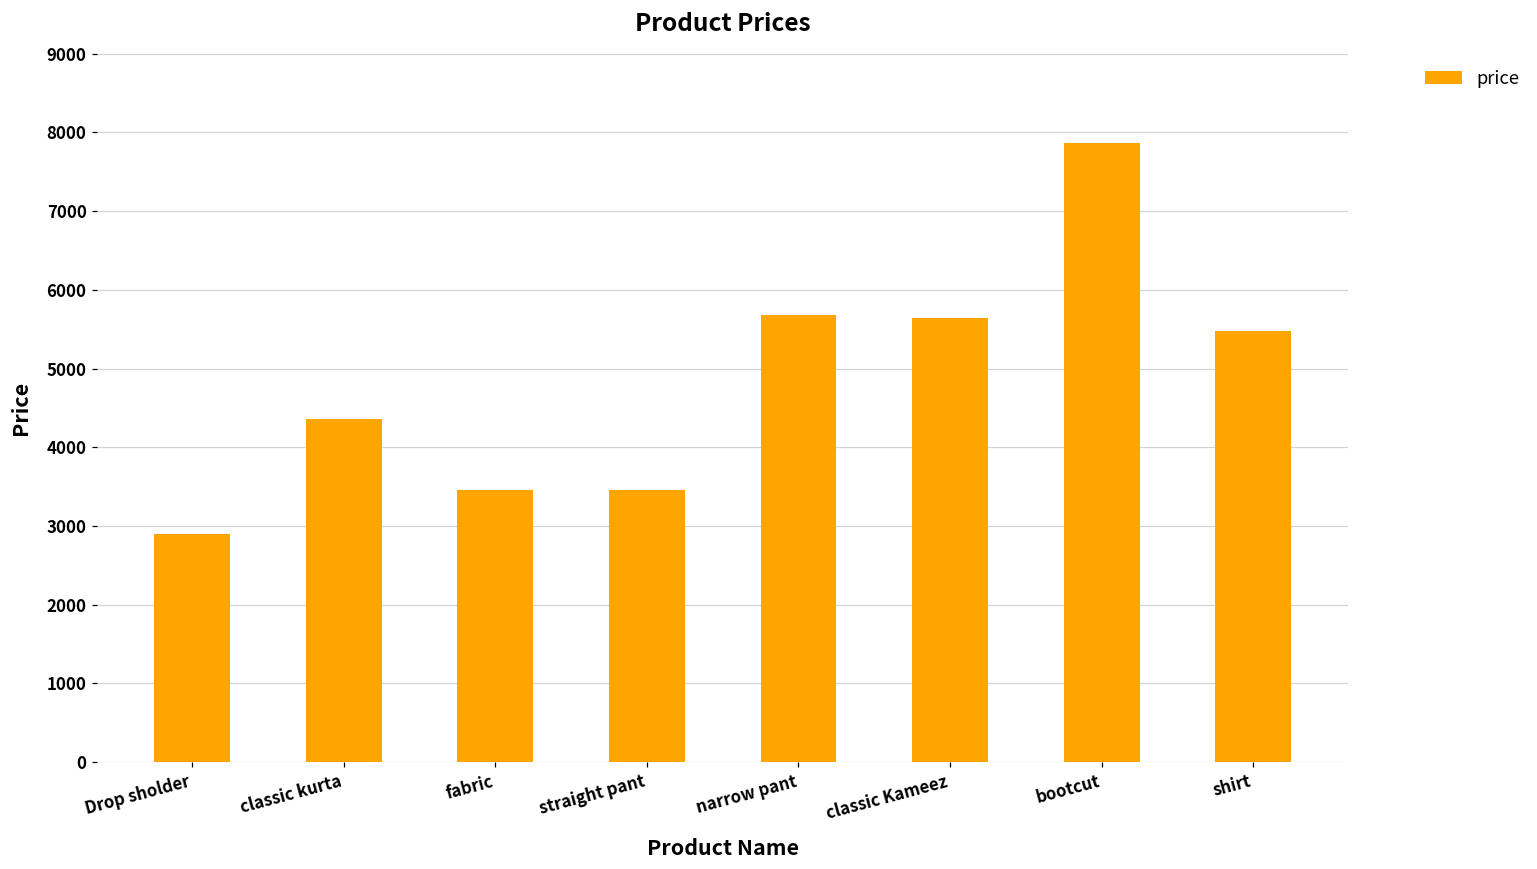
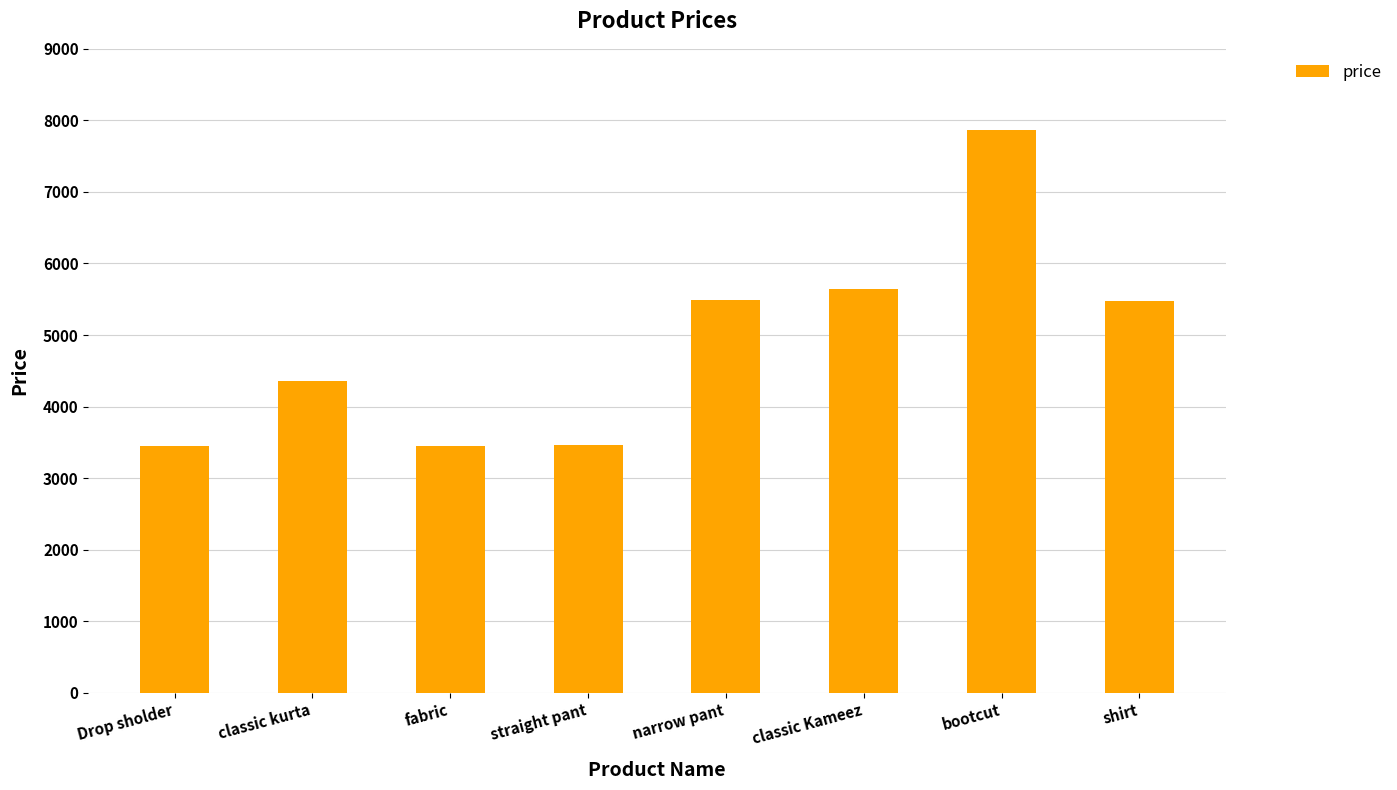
Drop sholder: 2900 -> 3500
narrow pant: 5700 -> 5500
